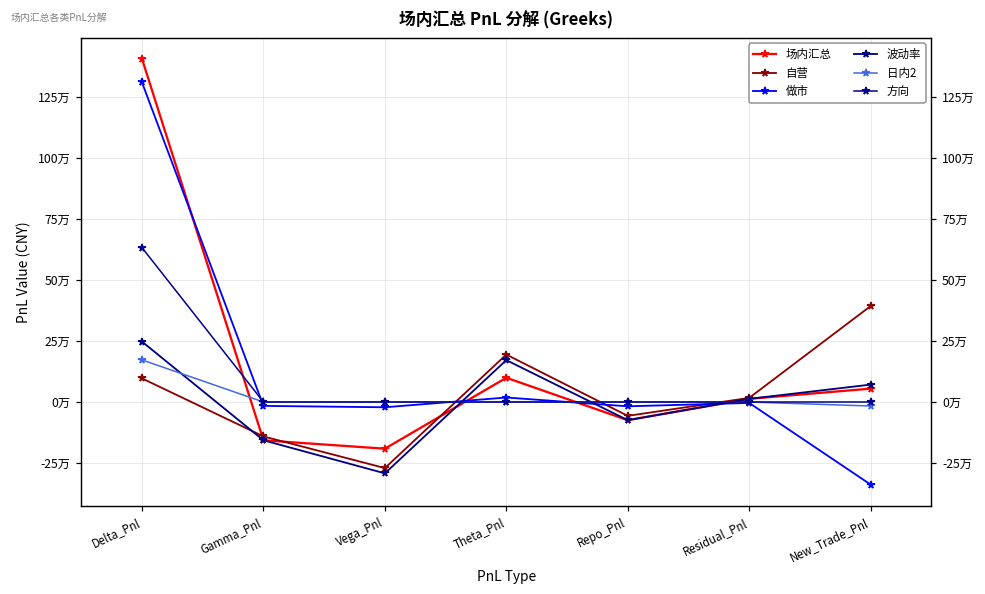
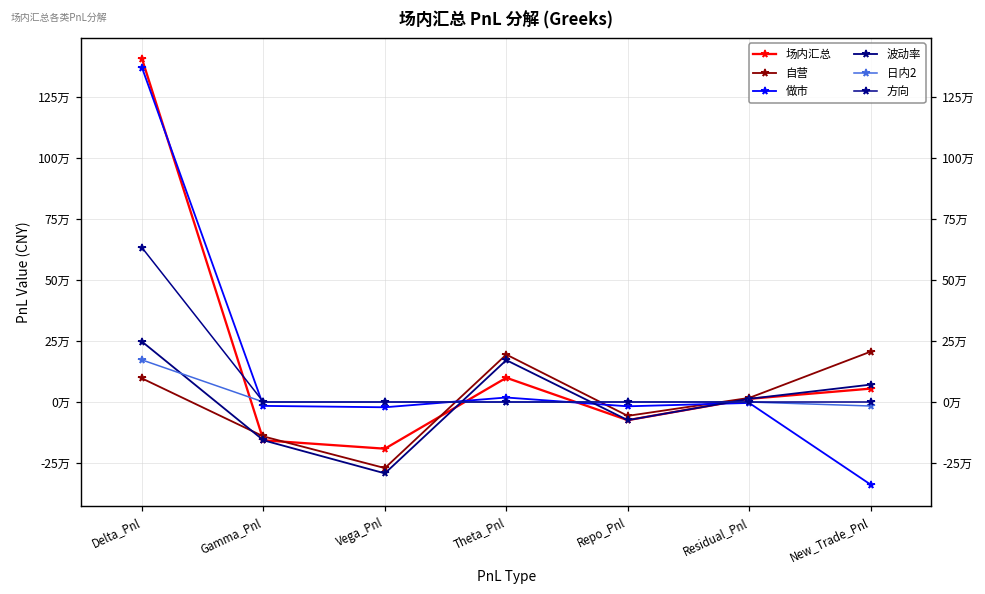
做市, Delta_Pnl: 131万 -> 137万
自营, New_Trade_Pnl: 39万 -> 21万
